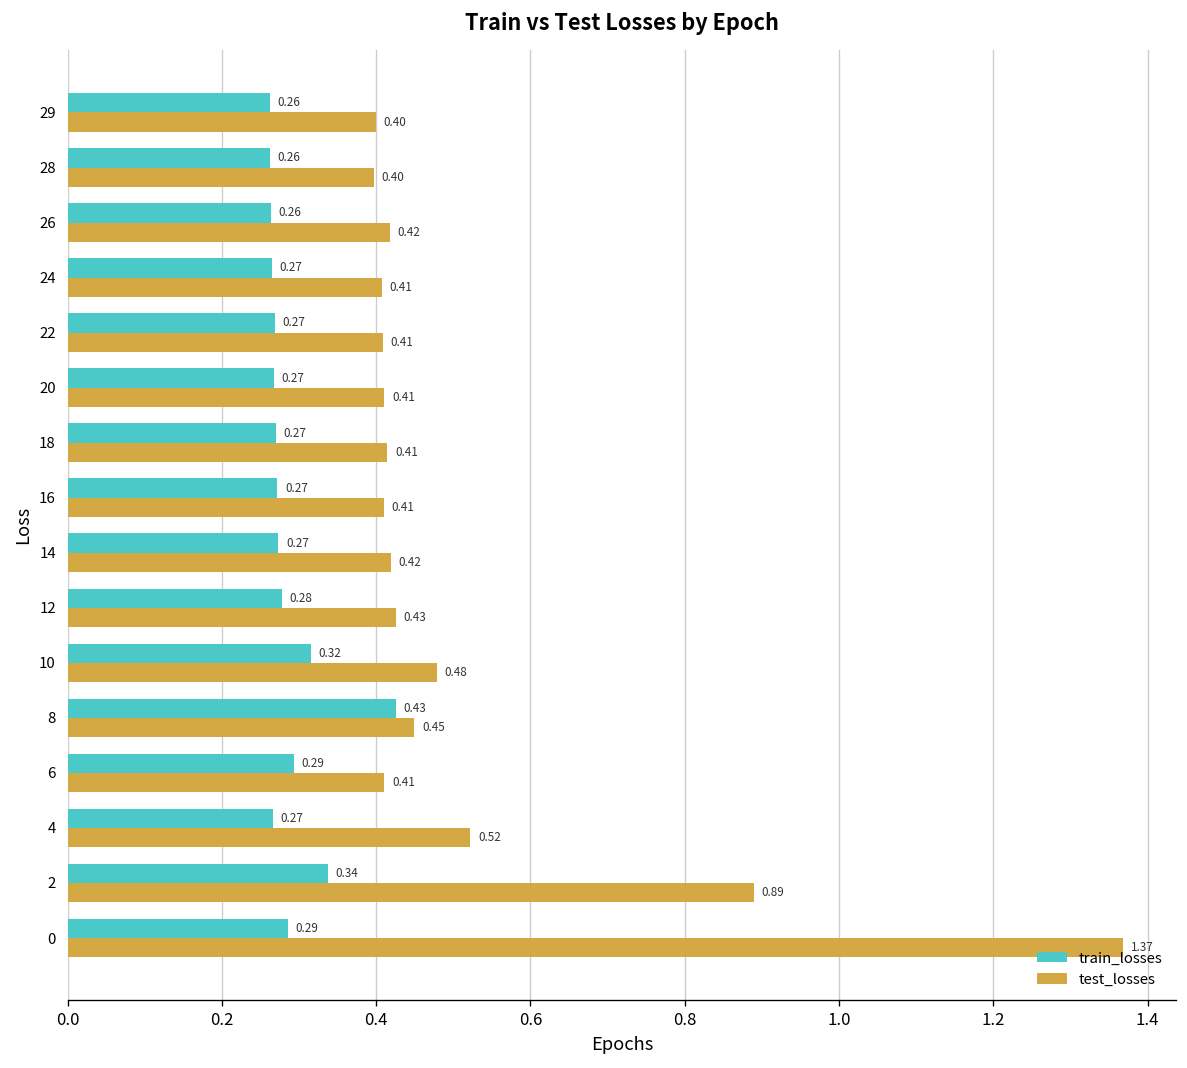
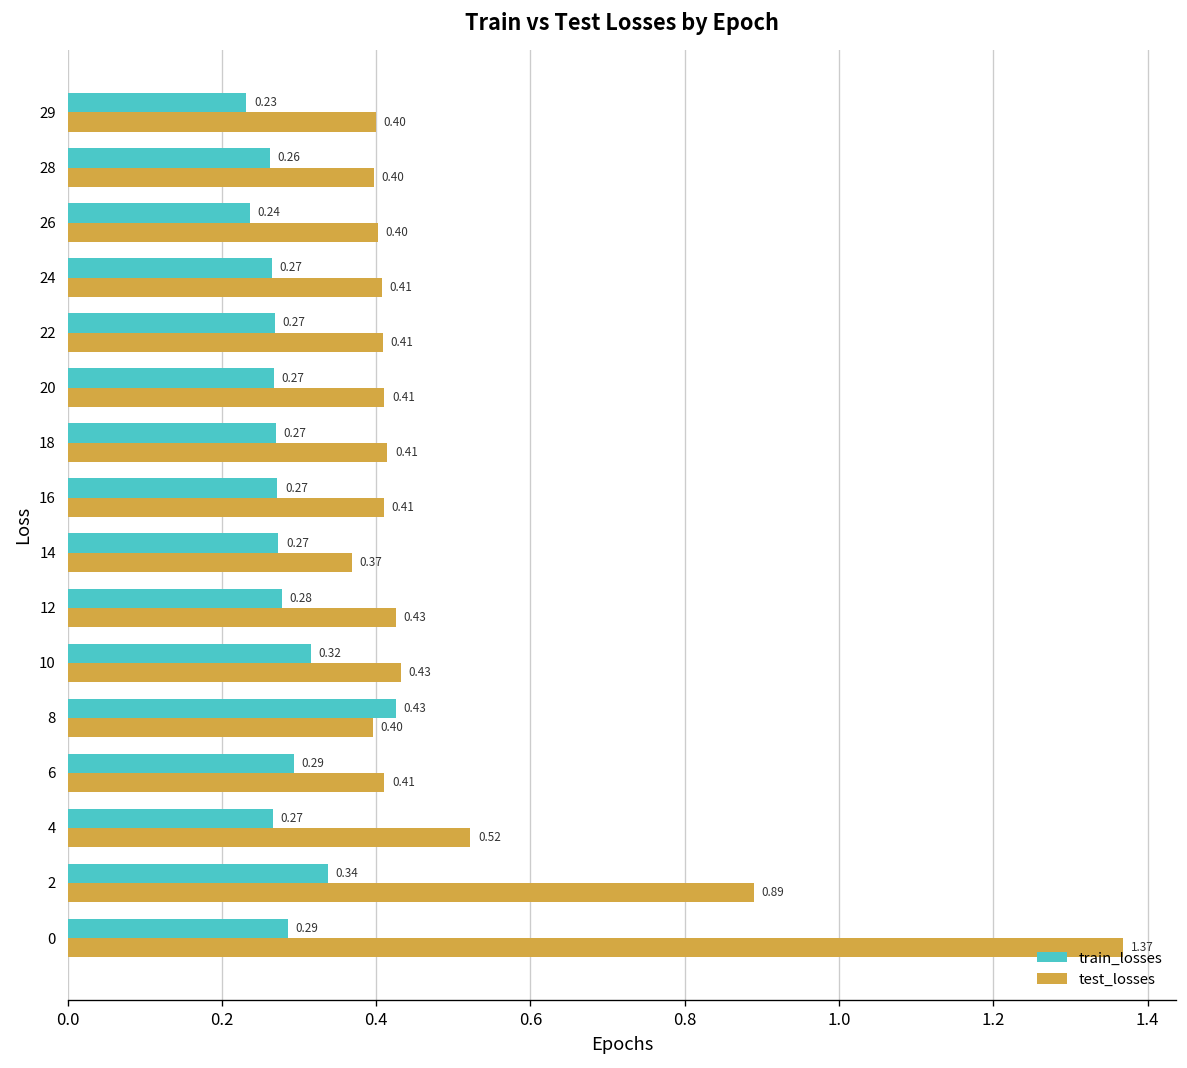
train_losses, 29: 0.26 -> 0.23
train_losses, 26: 0.26 -> 0.24
test_losses, 26: 0.42 -> 0.40
test_losses, 14: 0.42 -> 0.37
test_losses, 10: 0.48 -> 0.43
test_losses, 8: 0.45 -> 0.40
